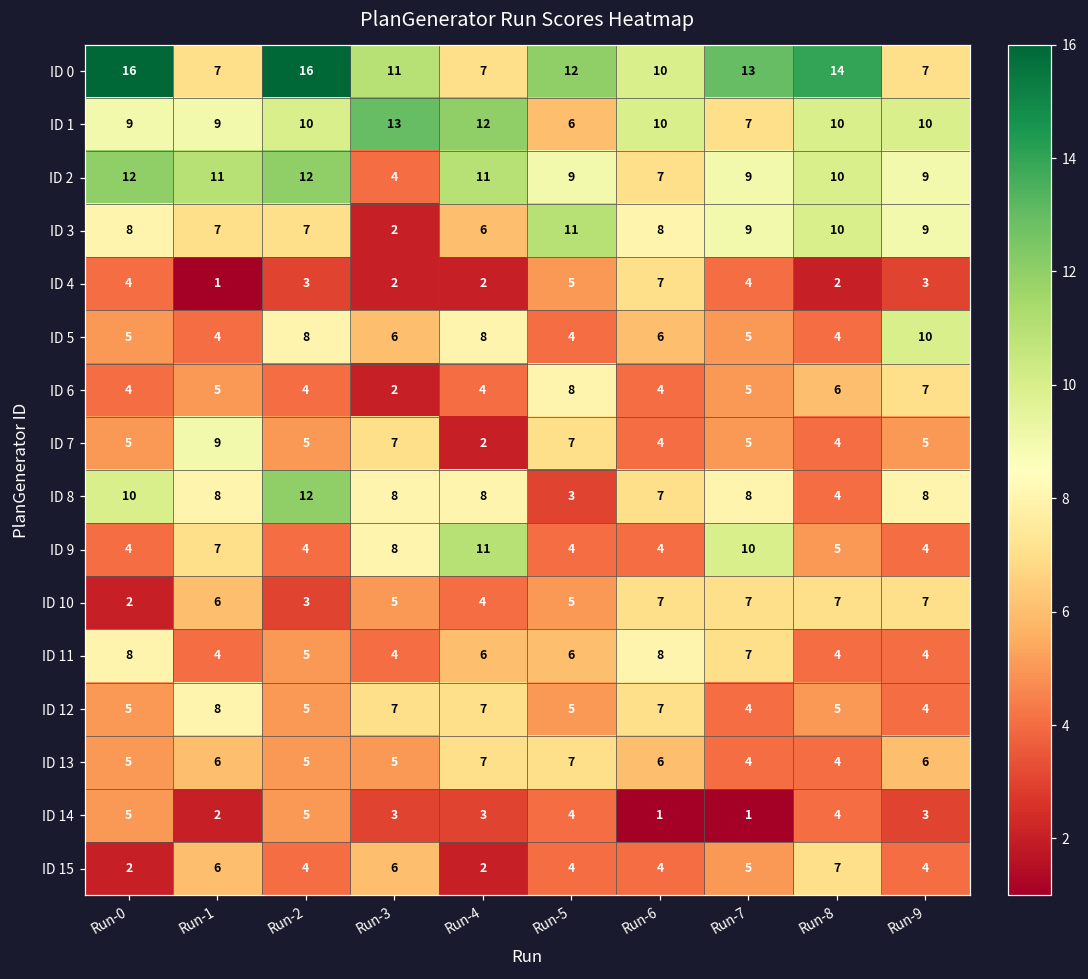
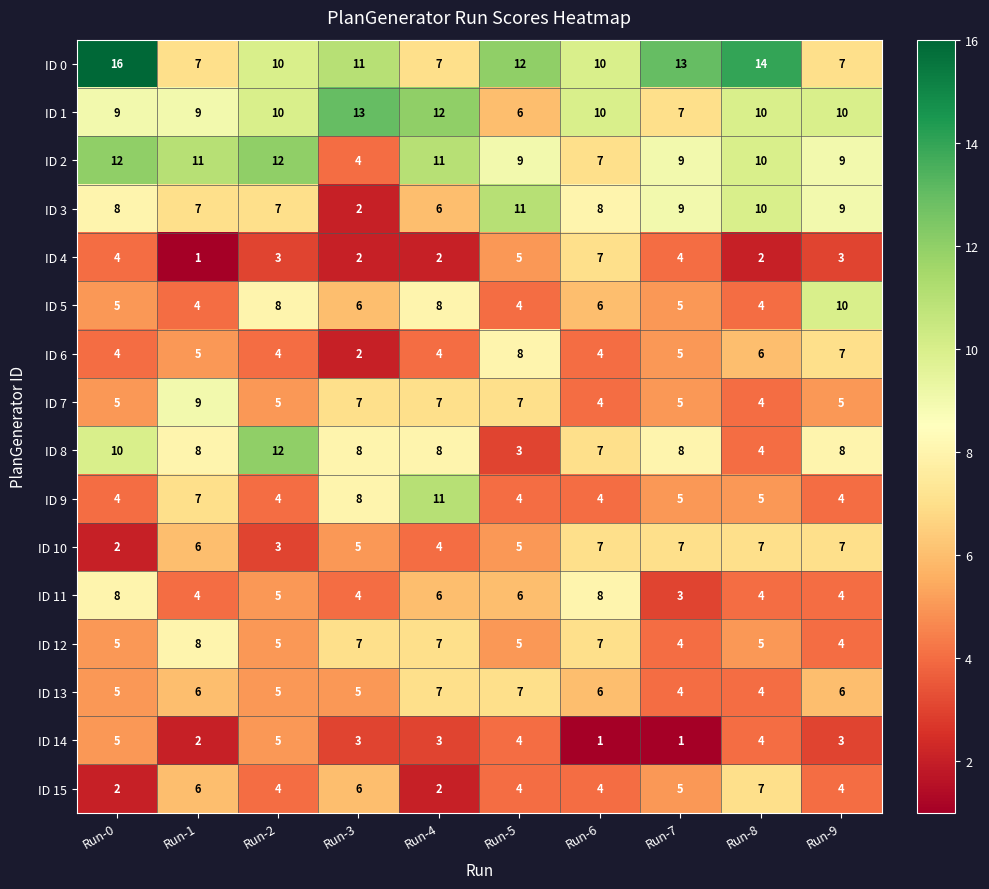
ID 0, Run-2: 16 -> 10
ID 7, Run-4: 2 -> 7
ID 9, Run-7: 10 -> 5
ID 11, Run-7: 7 -> 3
